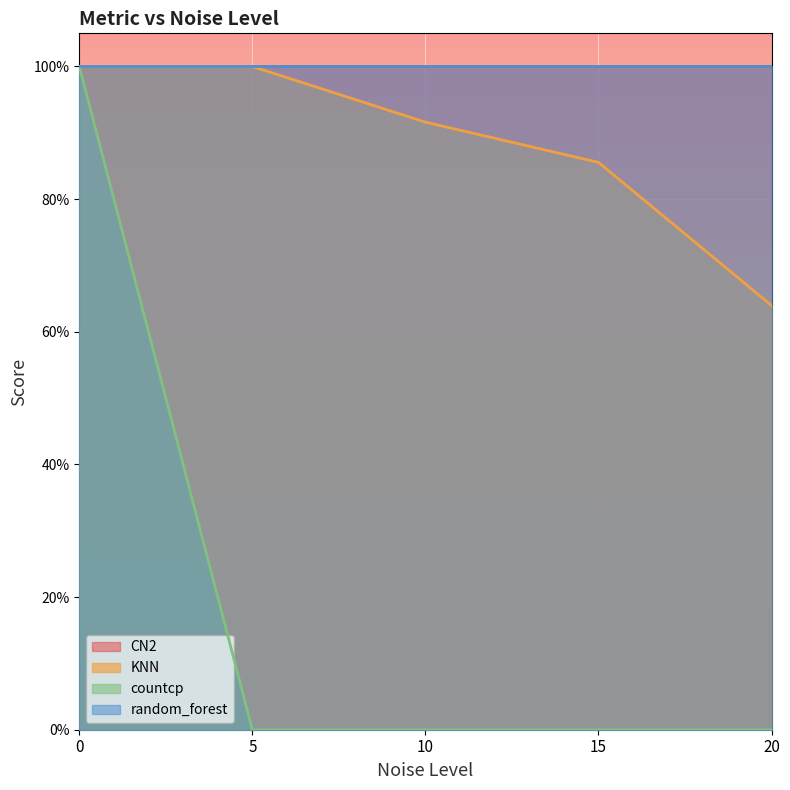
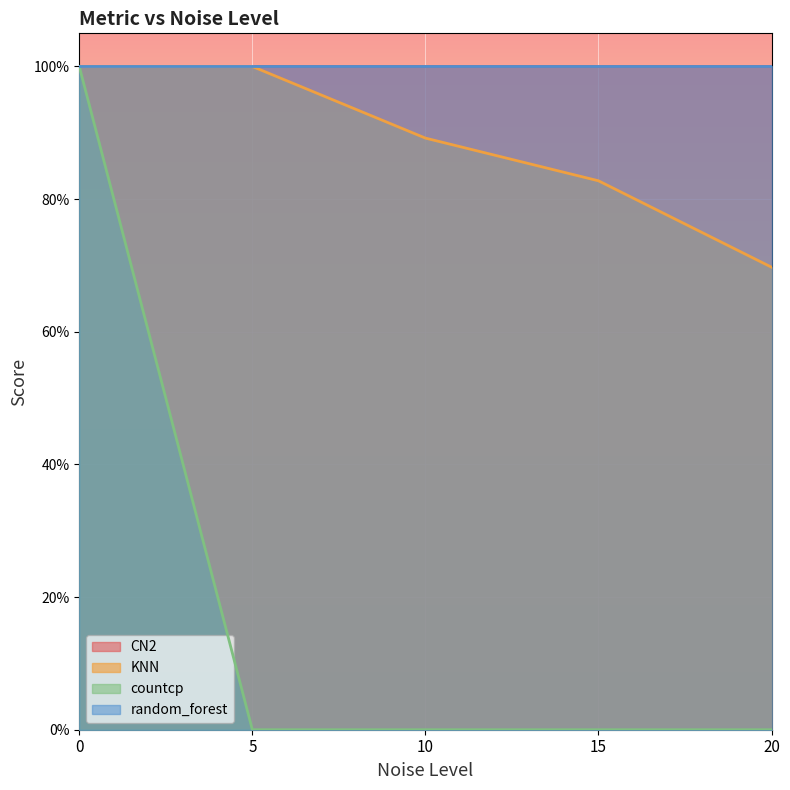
KNN, 10: 92% -> 89%
KNN, 15: 86% -> 83%
KNN, 20: 64% -> 70%
